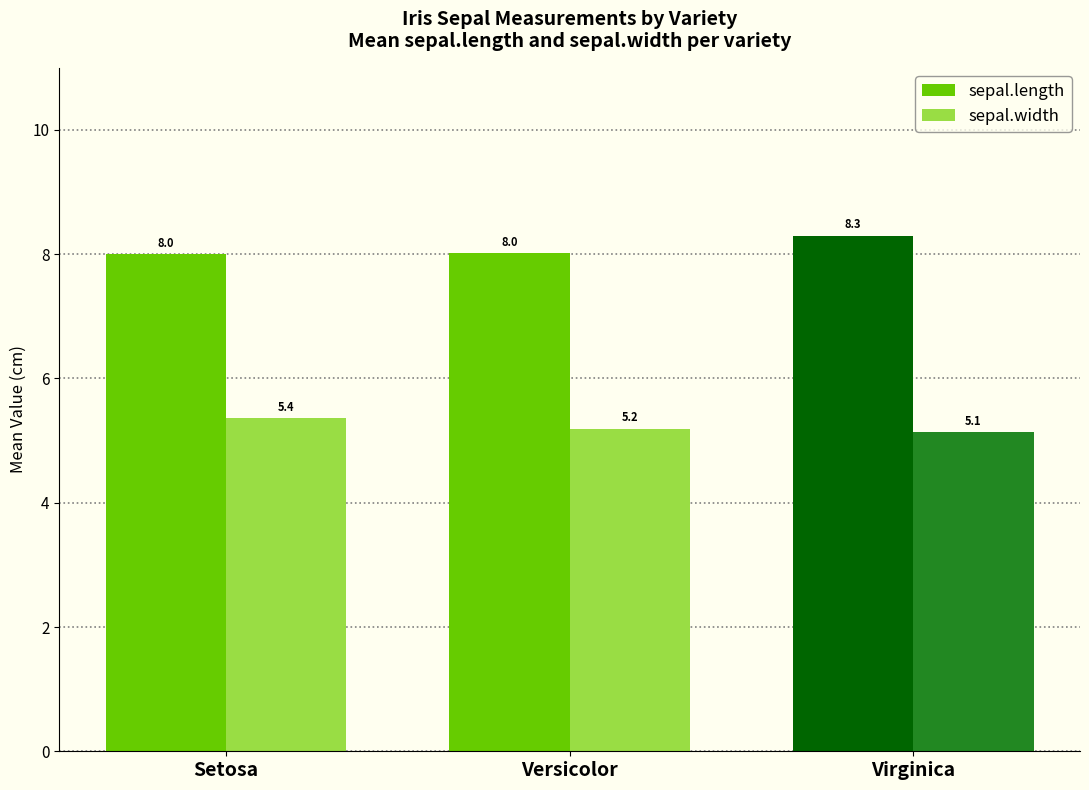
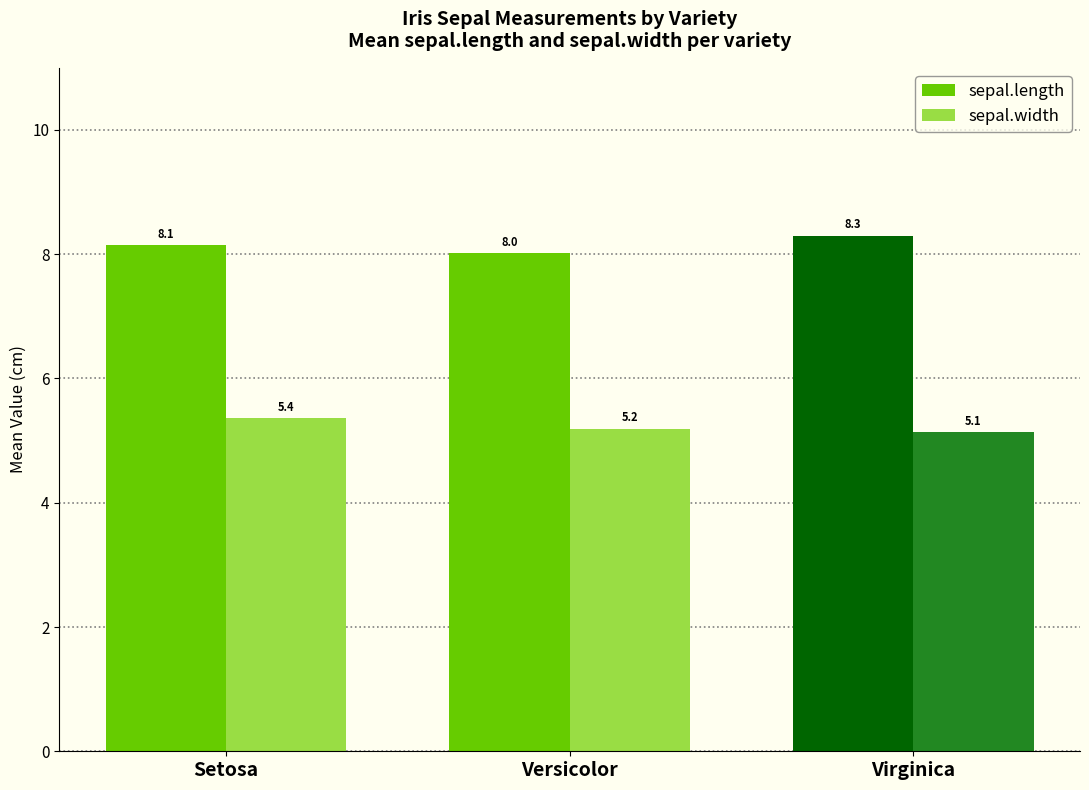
sepal.length, Setosa: 8.0 -> 8.1
